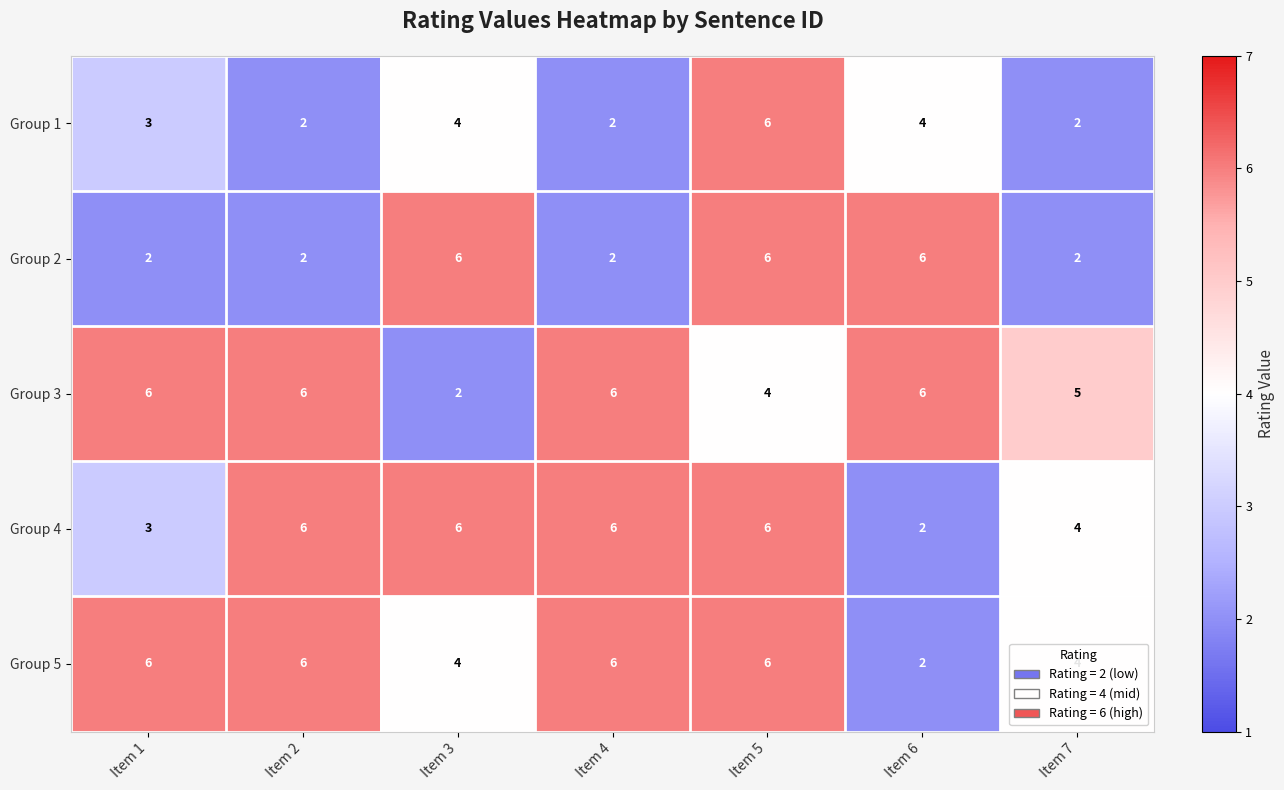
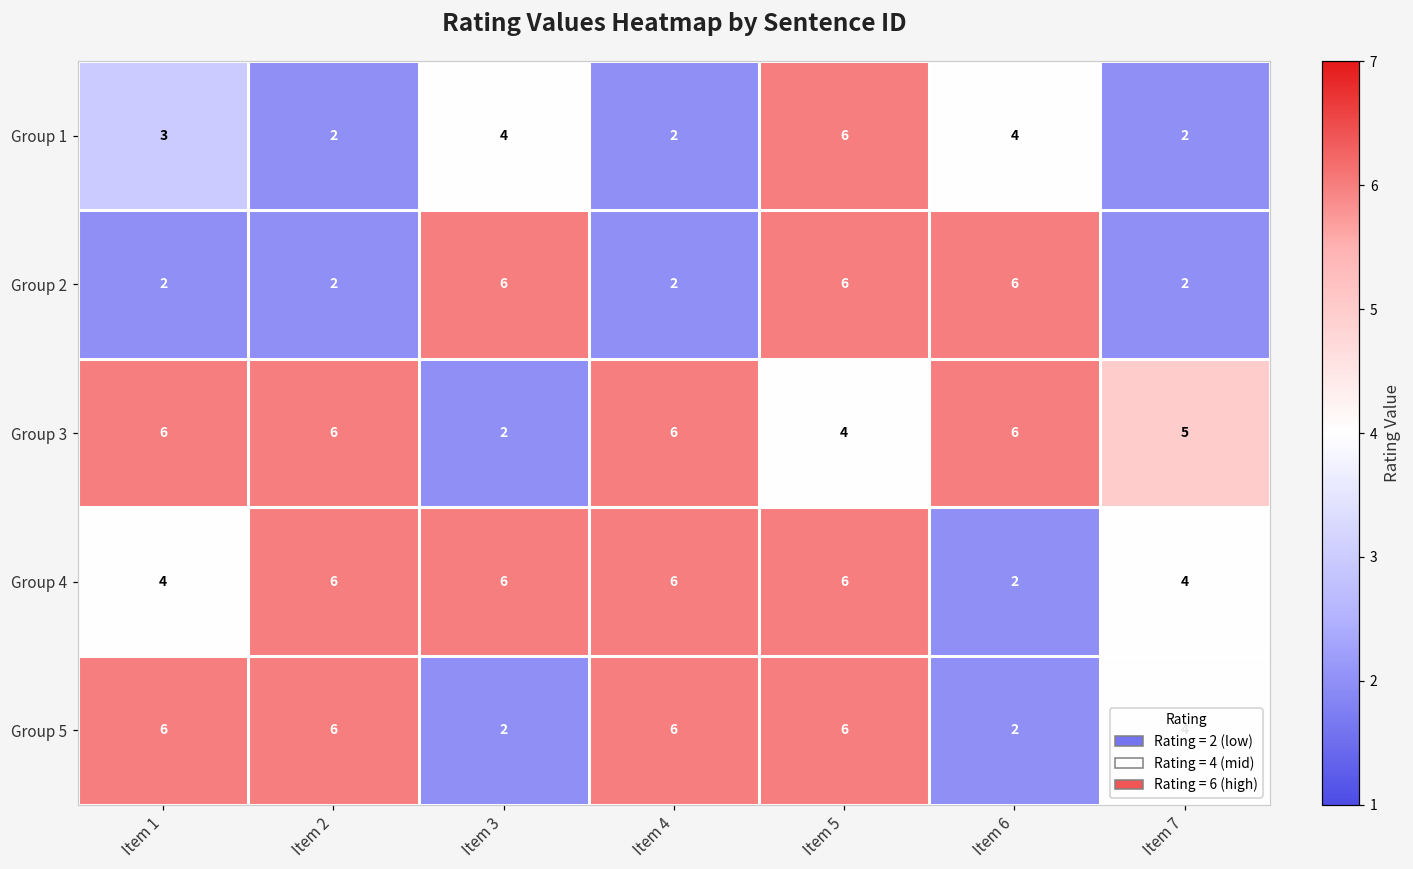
Group 4, Item 1: 3 -> 4
Group 5, Item 3: 4 -> 2
